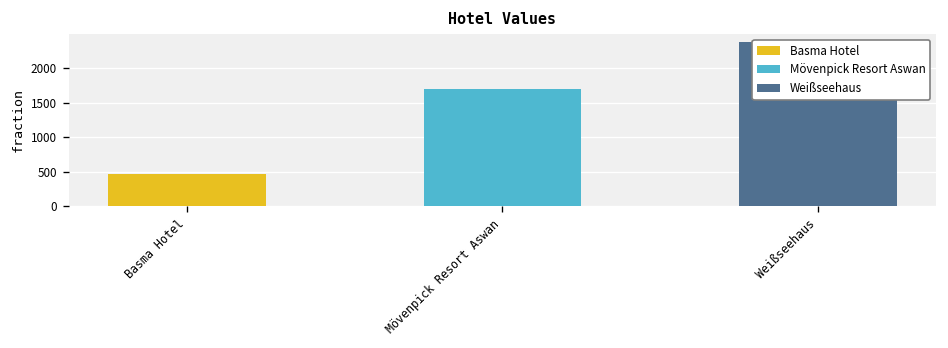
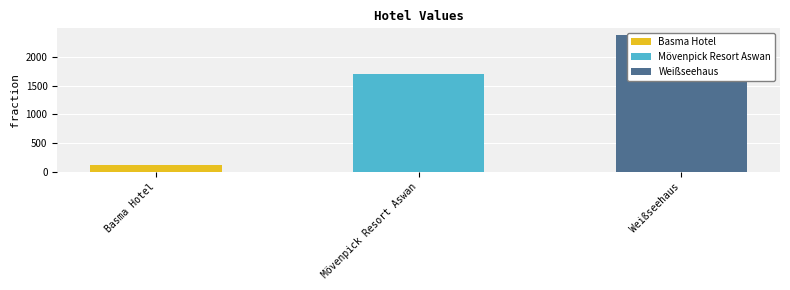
Basma Hotel: 500 -> 100
